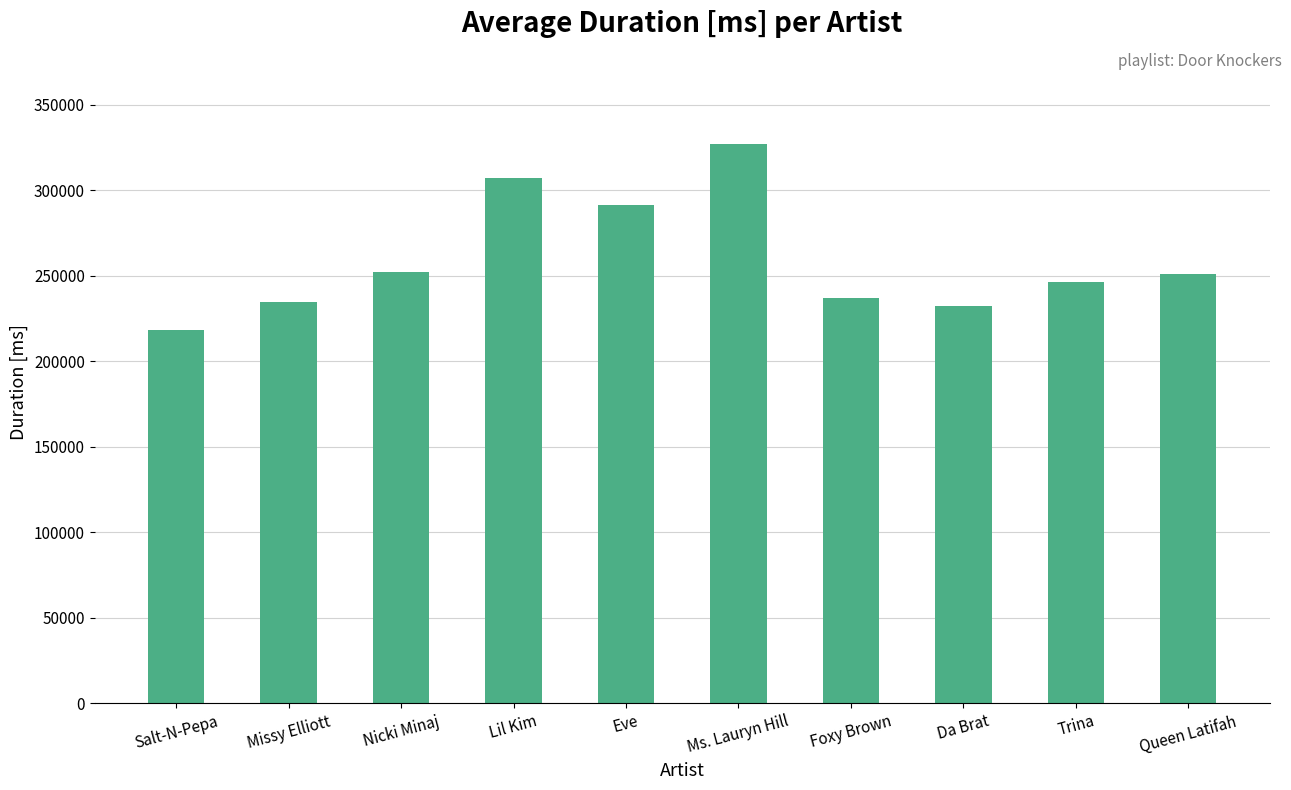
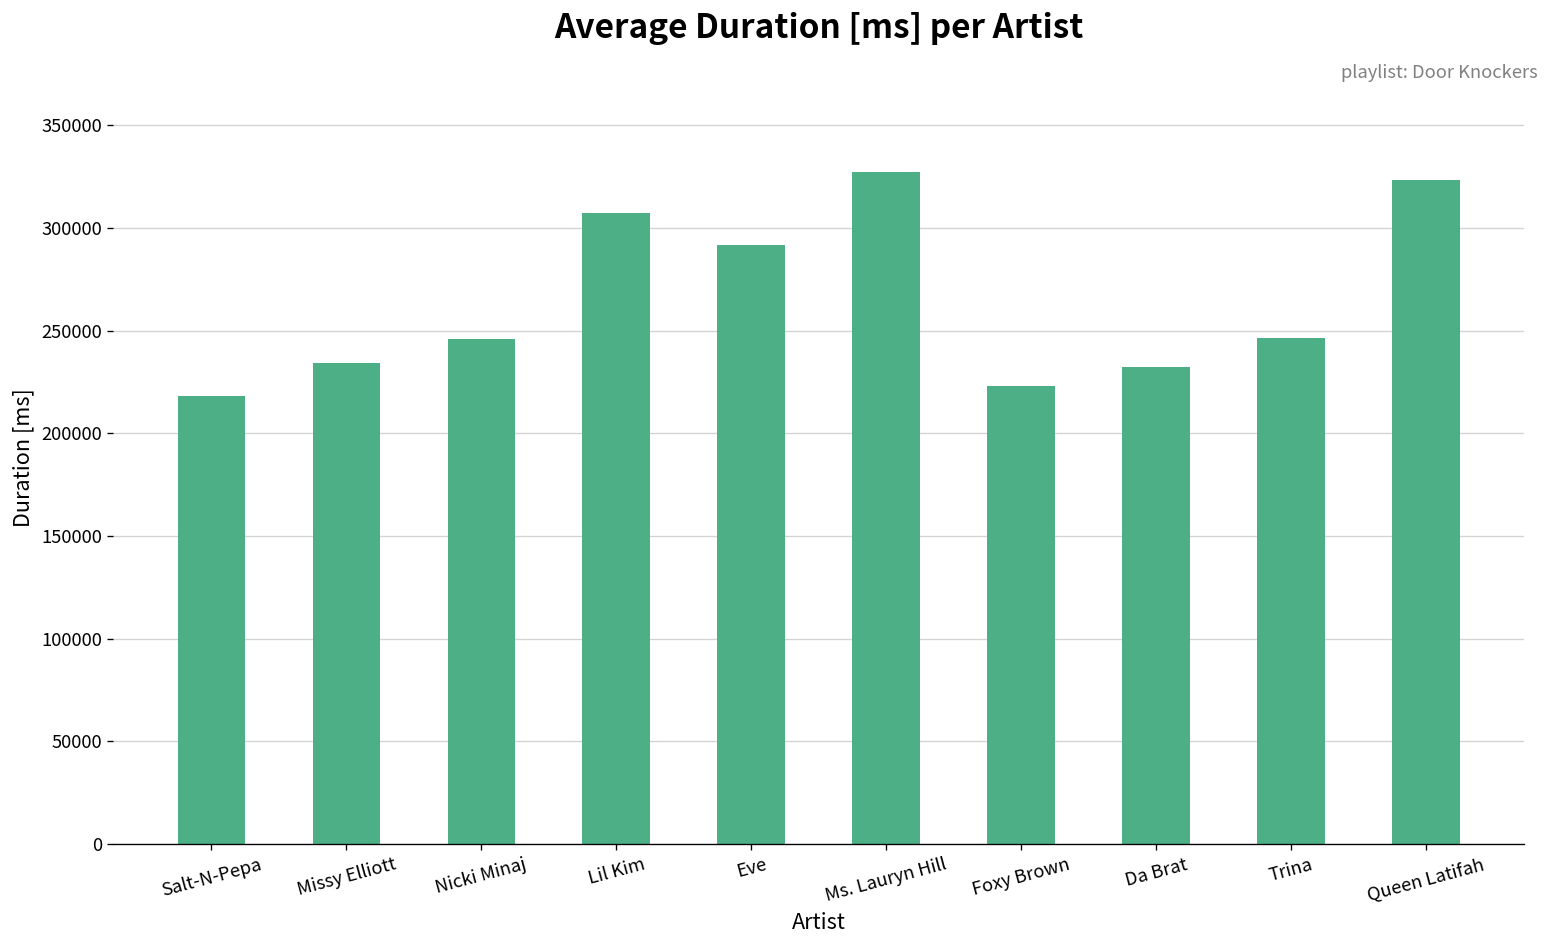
Nicki Minaj: 252000 -> 246000
Foxy Brown: 237000 -> 223000
Queen Latifah: 251000 -> 323000
